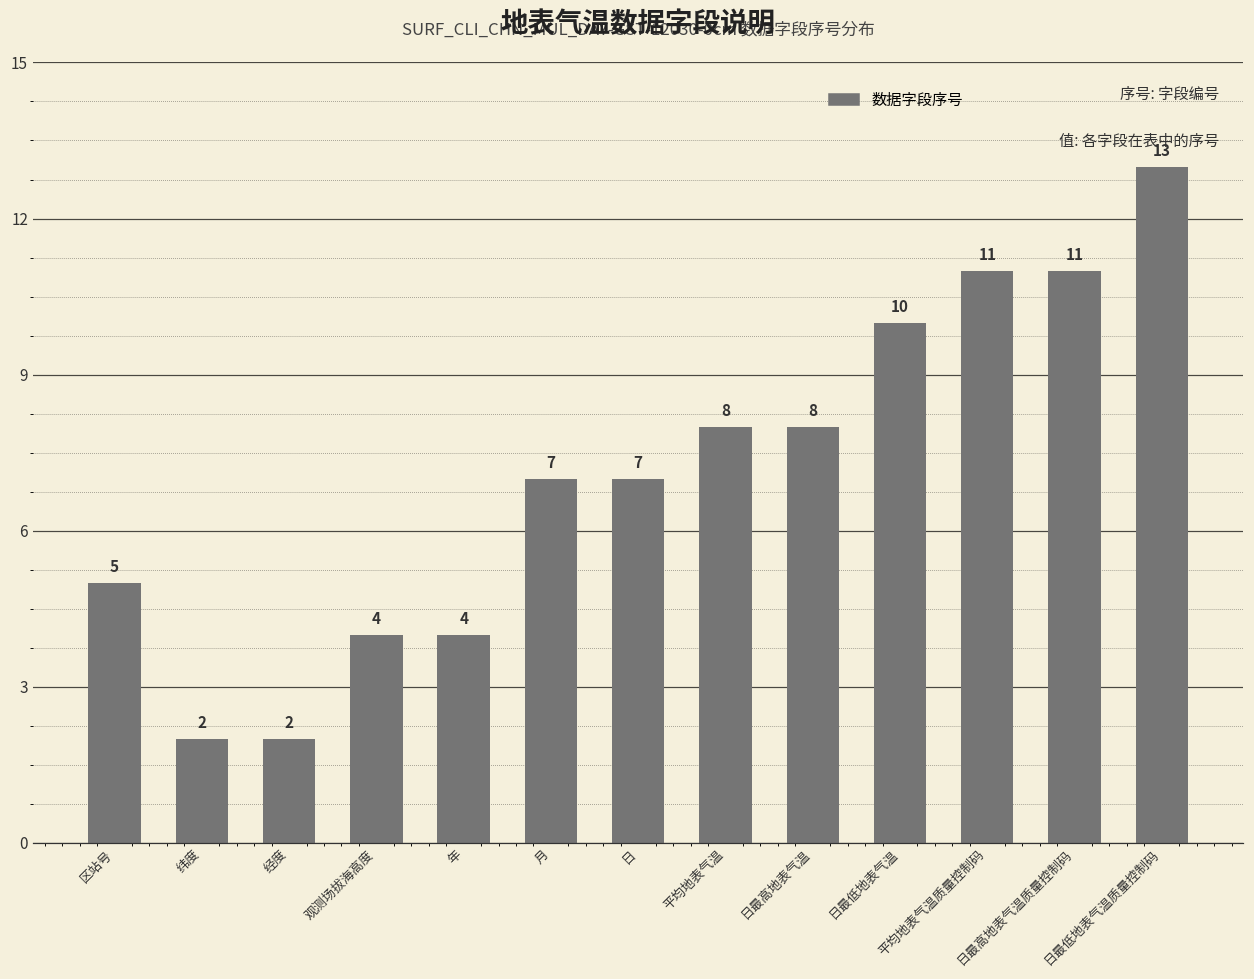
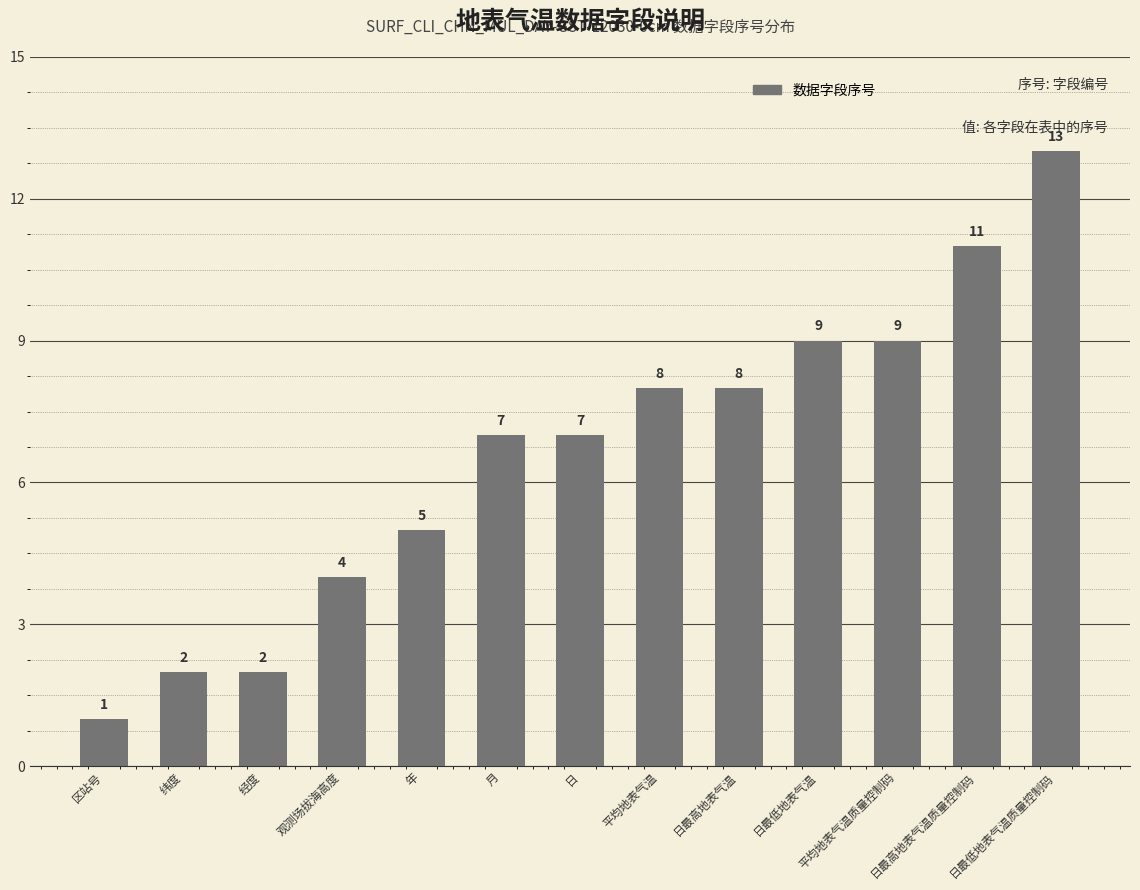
区站号: 5 -> 1
年: 4 -> 5
日最低地表气温: 10 -> 9
平均地表气温质量控制码: 11 -> 9
